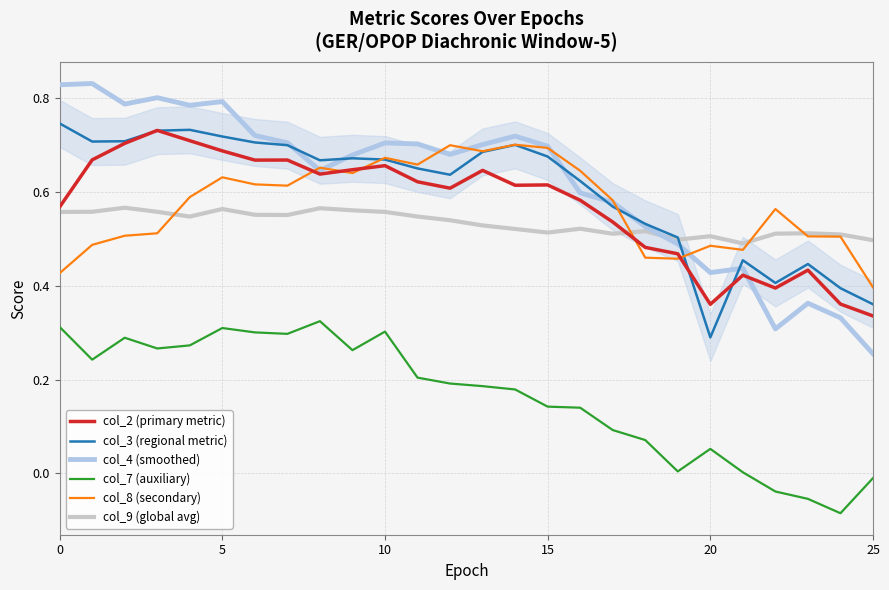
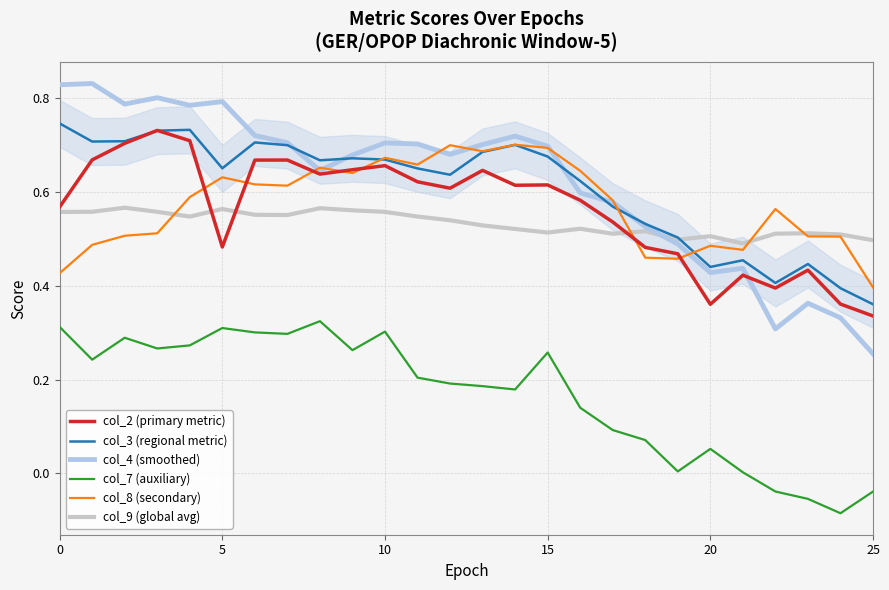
col_2 (primary metric), 5: 0.69 -> 0.48
col_3 (regional metric), 5: 0.72 -> 0.65
col_7 (auxiliary), 15: 0.14 -> 0.26
col_3 (regional metric), 20: 0.29 -> 0.44
col_7 (auxiliary), 25: -0.01 -> -0.04
